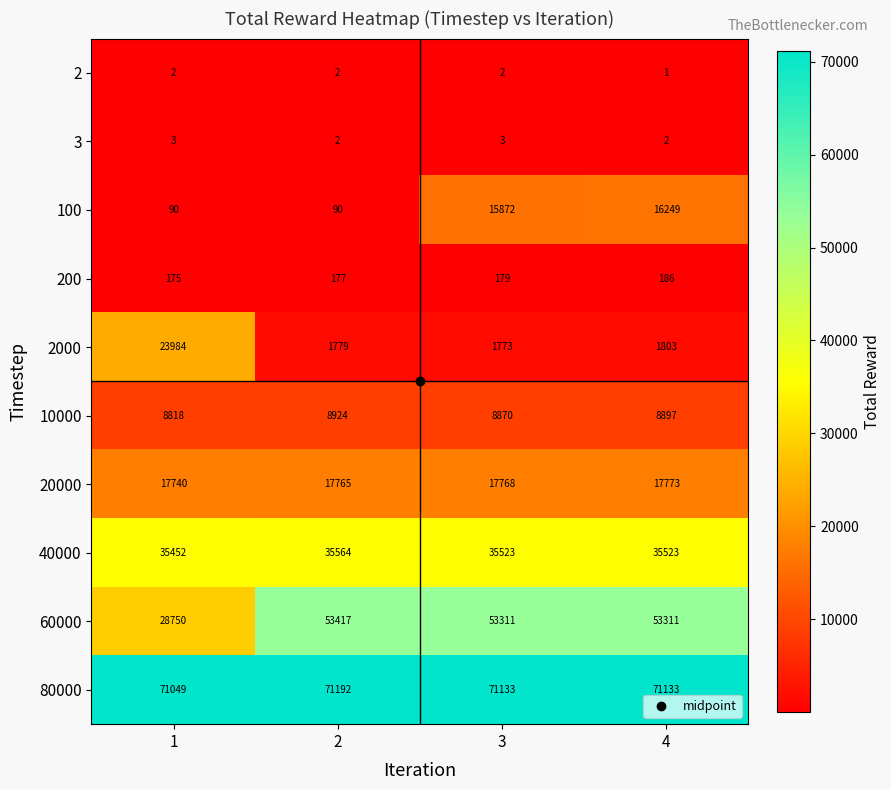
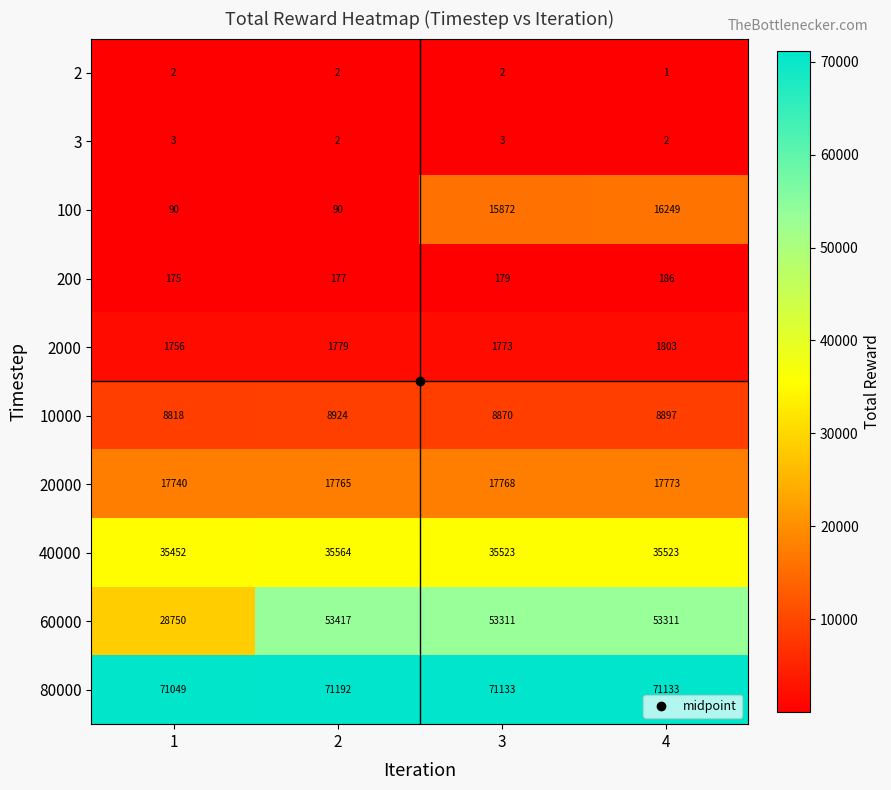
2000, 1: 23984 -> 1756
